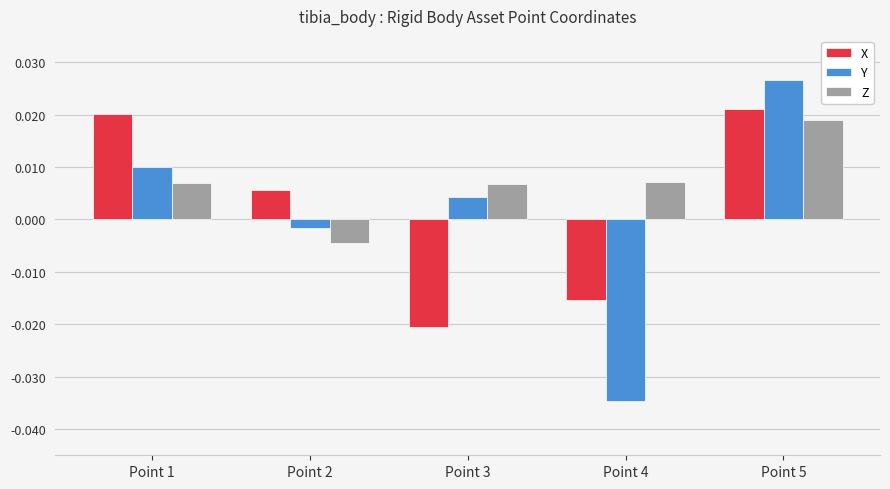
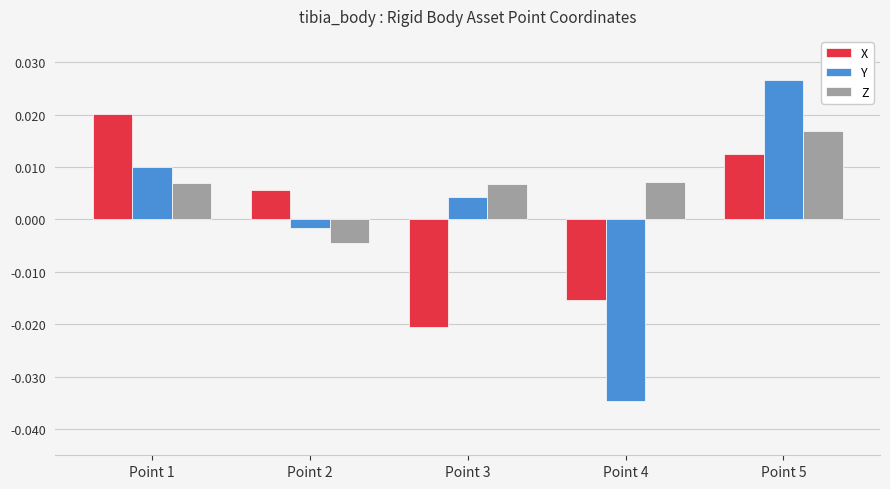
X, Point 5: 0.021 -> 0.013
Z, Point 5: 0.019 -> 0.017
